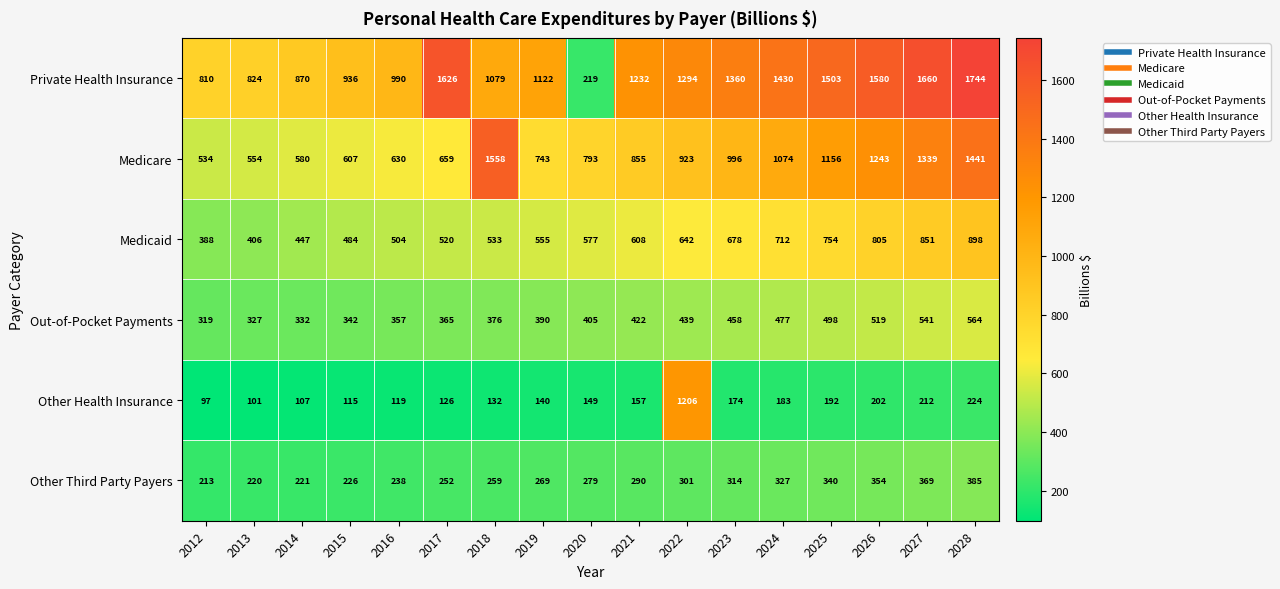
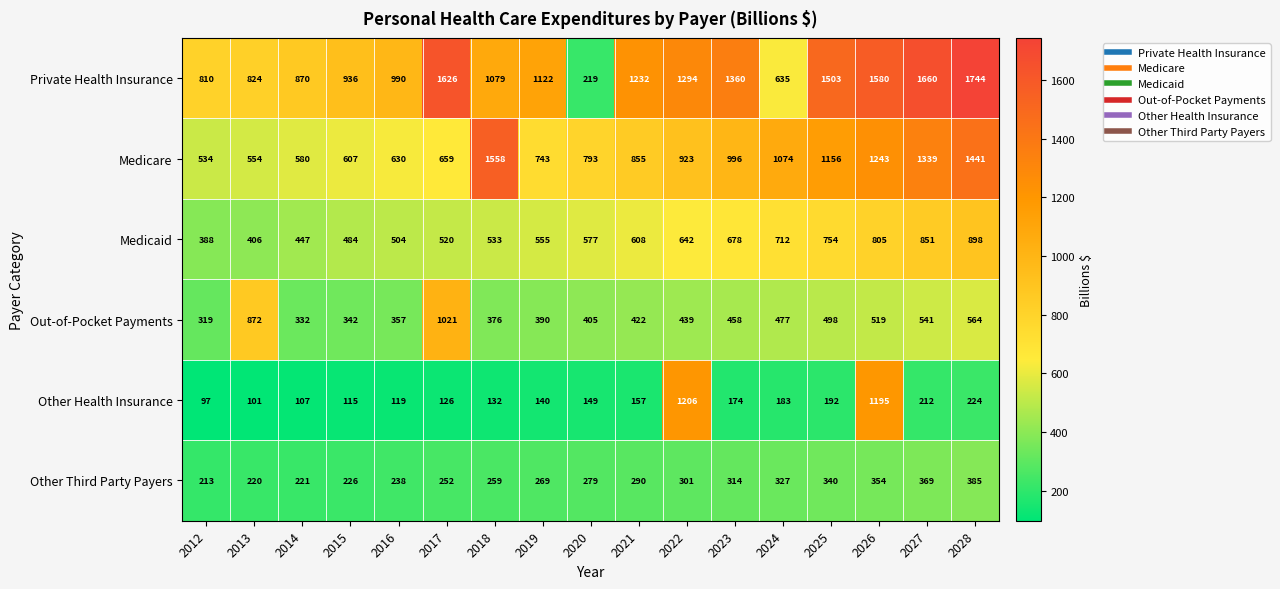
Private Health Insurance, 2024: 1430 -> 635
Out-of-Pocket Payments, 2013: 327 -> 872
Out-of-Pocket Payments, 2017: 365 -> 1021
Other Health Insurance, 2026: 202 -> 1195
